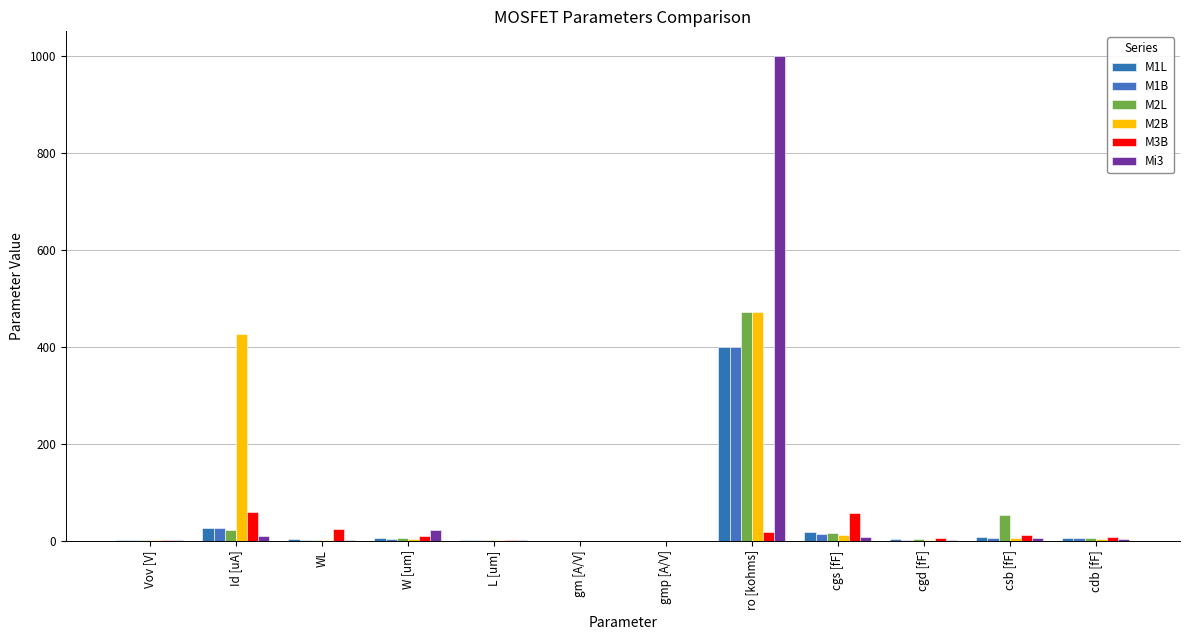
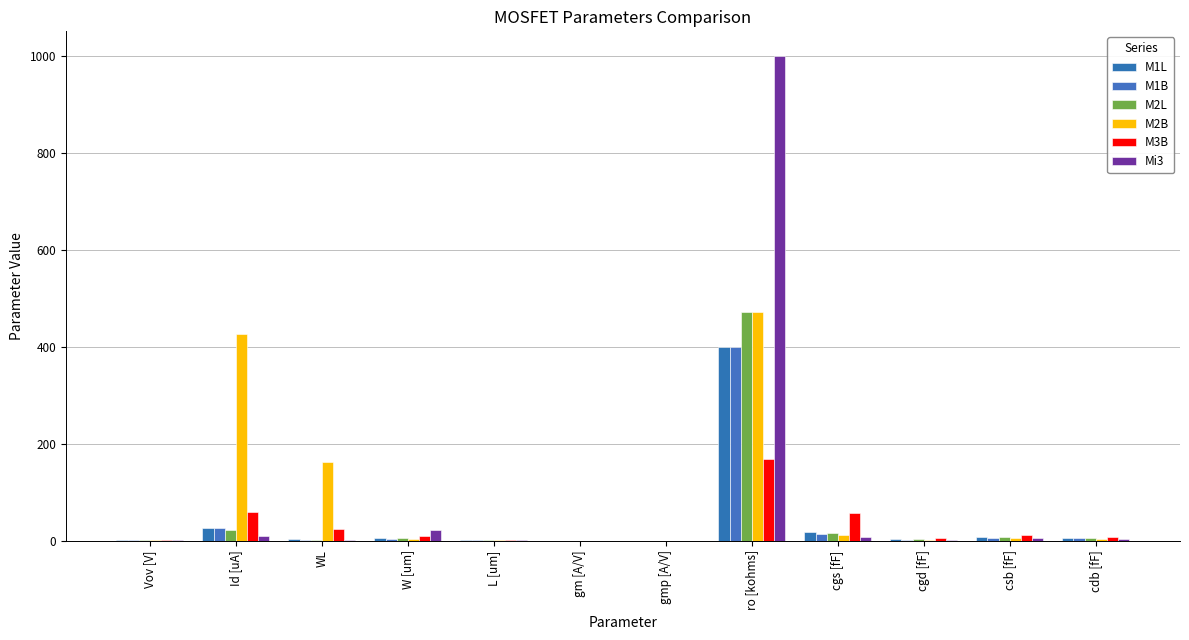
M2B, WL: 0 -> 160
M3B, ro [kohms]: 20 -> 170
M2L, csb [fF]: 50 -> 10
